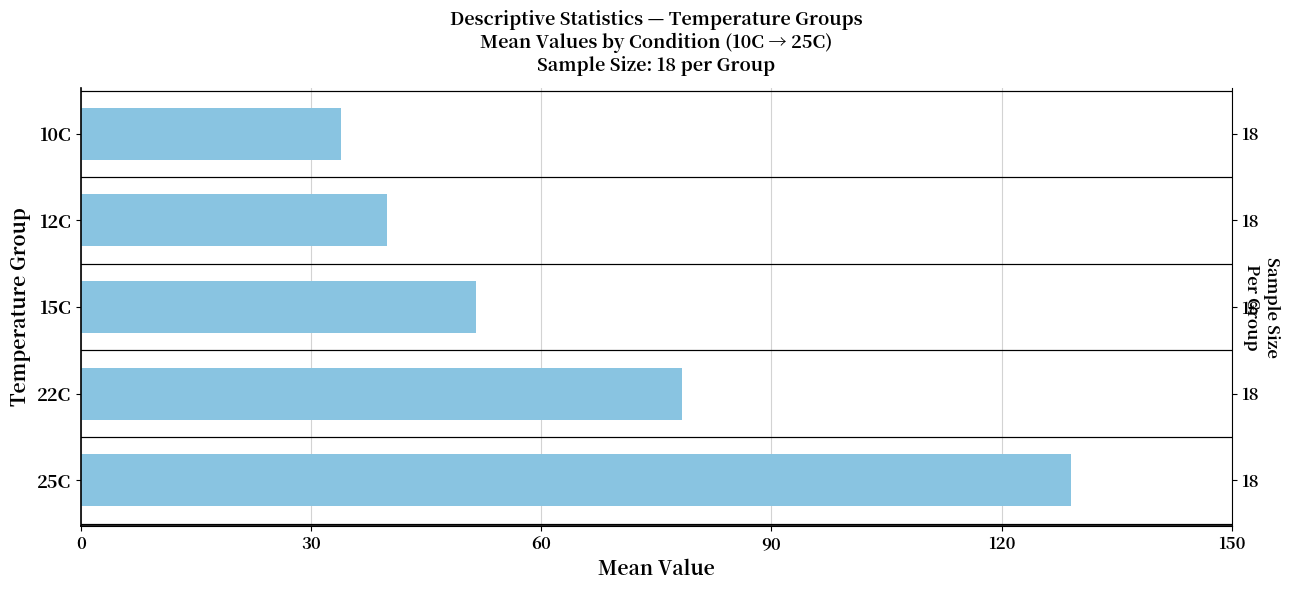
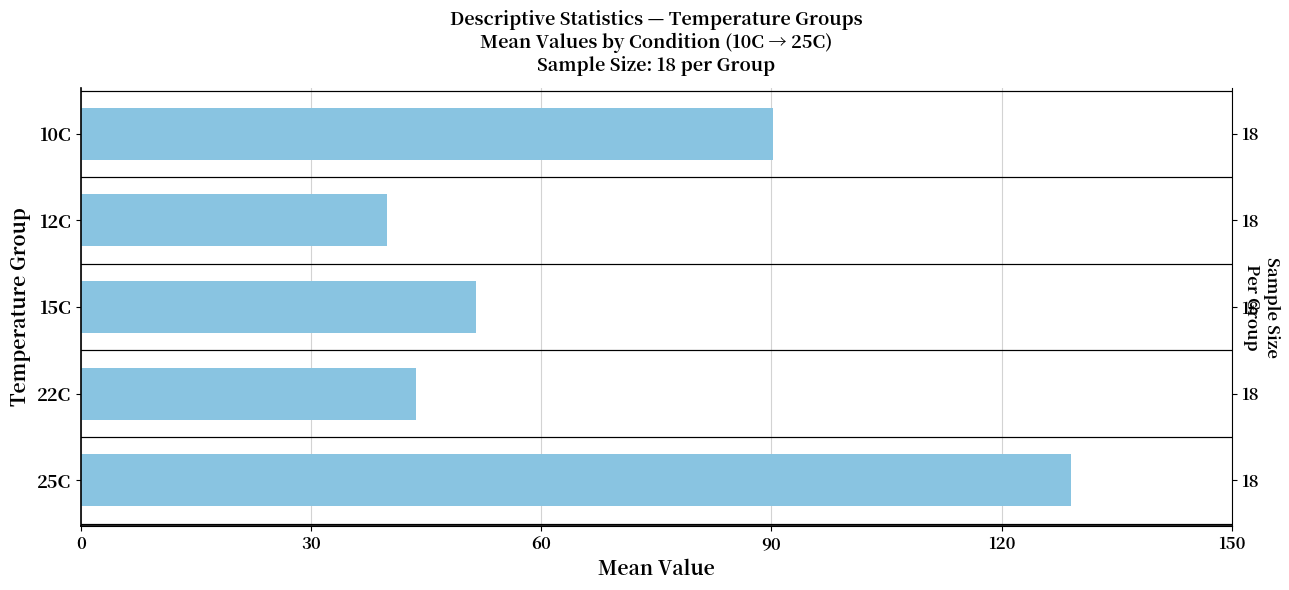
10C: 34 -> 90
22C: 78 -> 44
